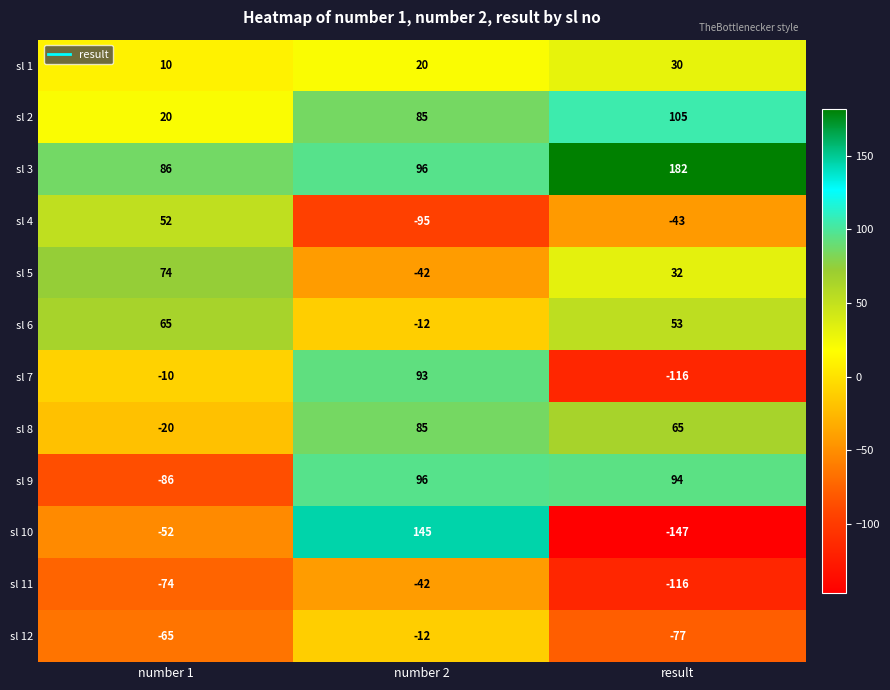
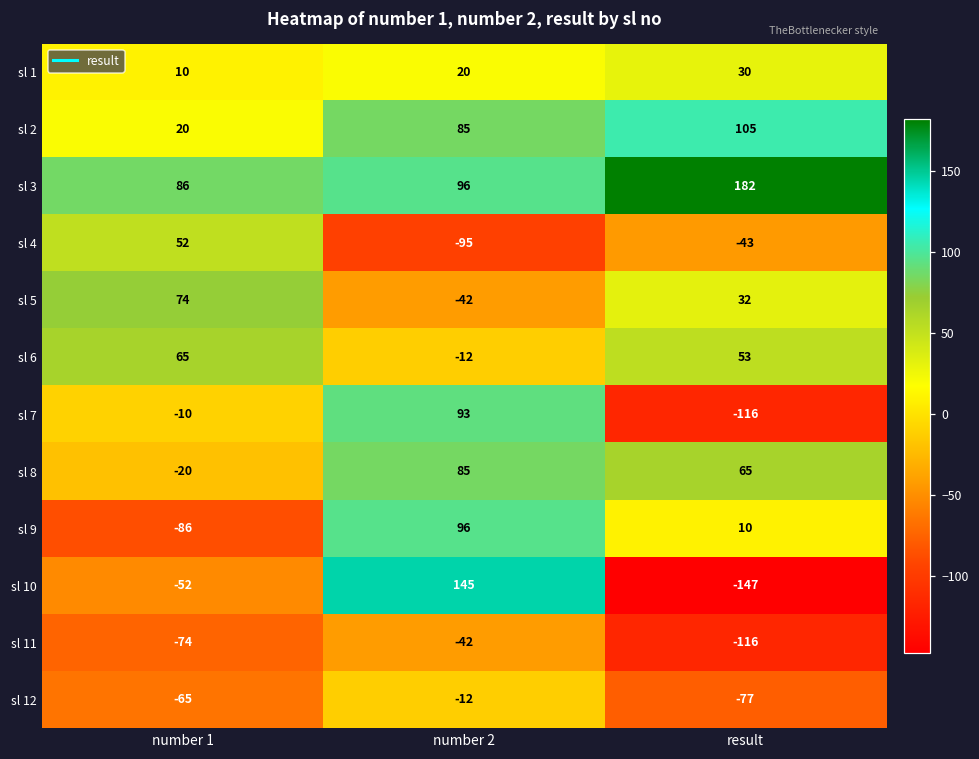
sl 9, result: 94 -> 10
